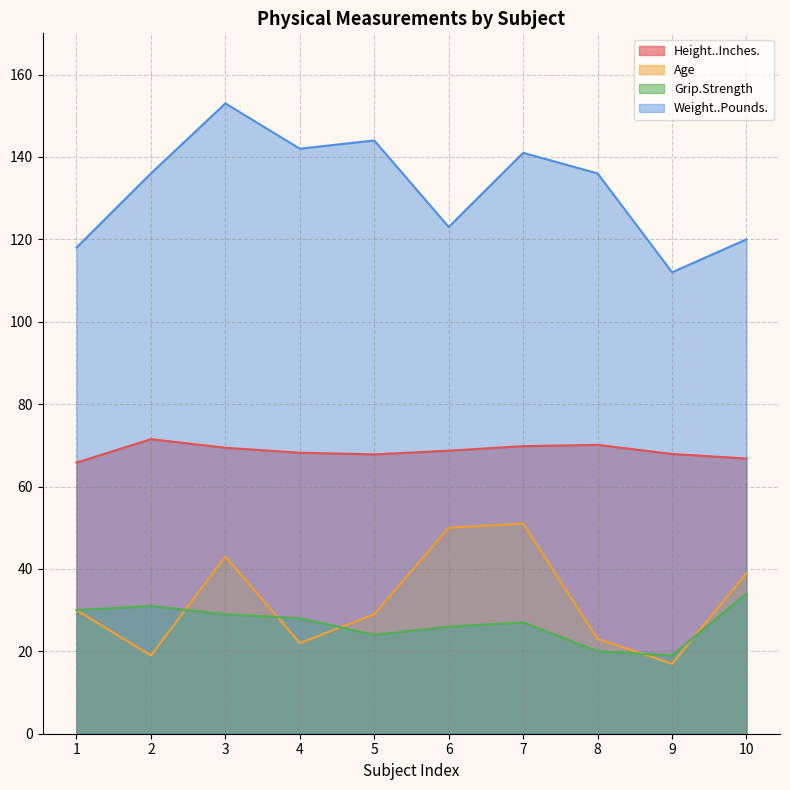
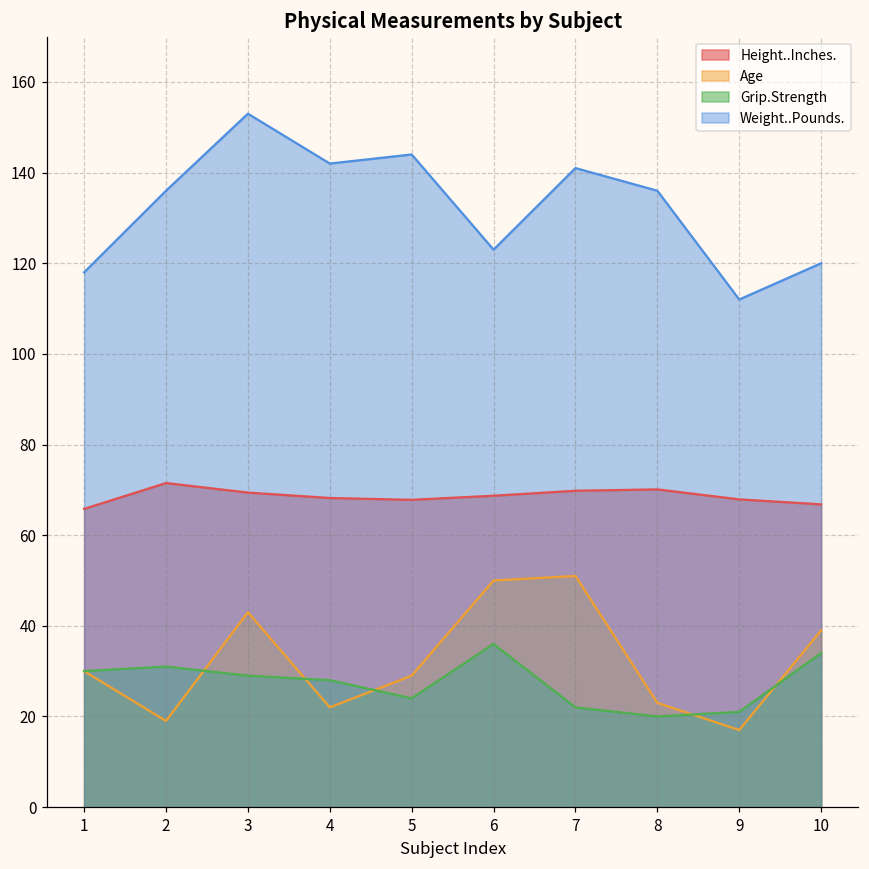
Grip.Strength, 6: 26 -> 36
Grip.Strength, 7: 27 -> 22
Grip.Strength, 9: 19 -> 21
